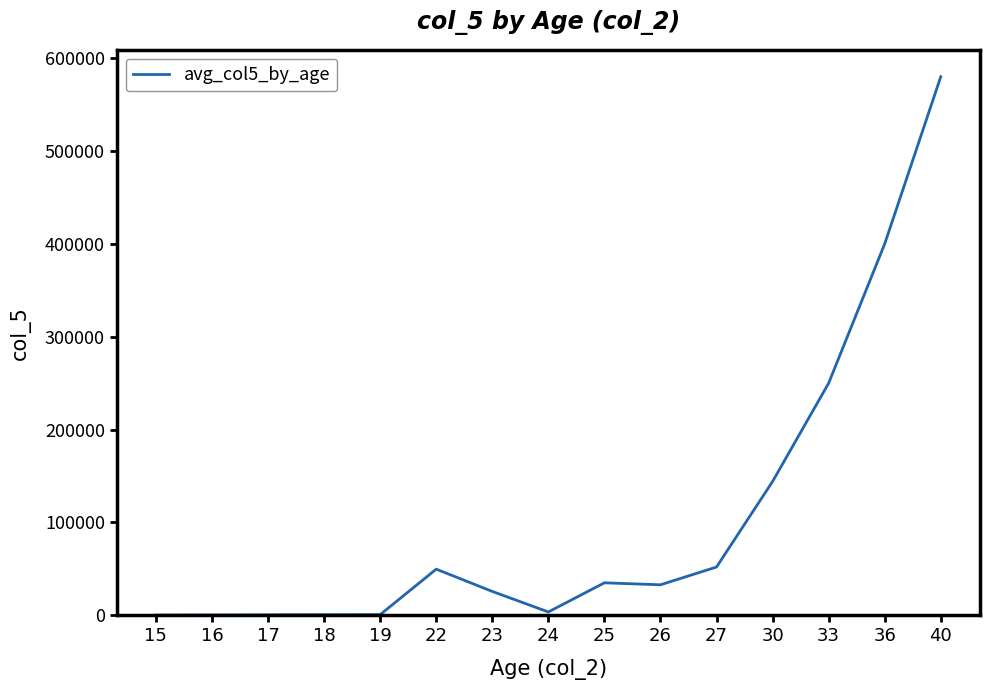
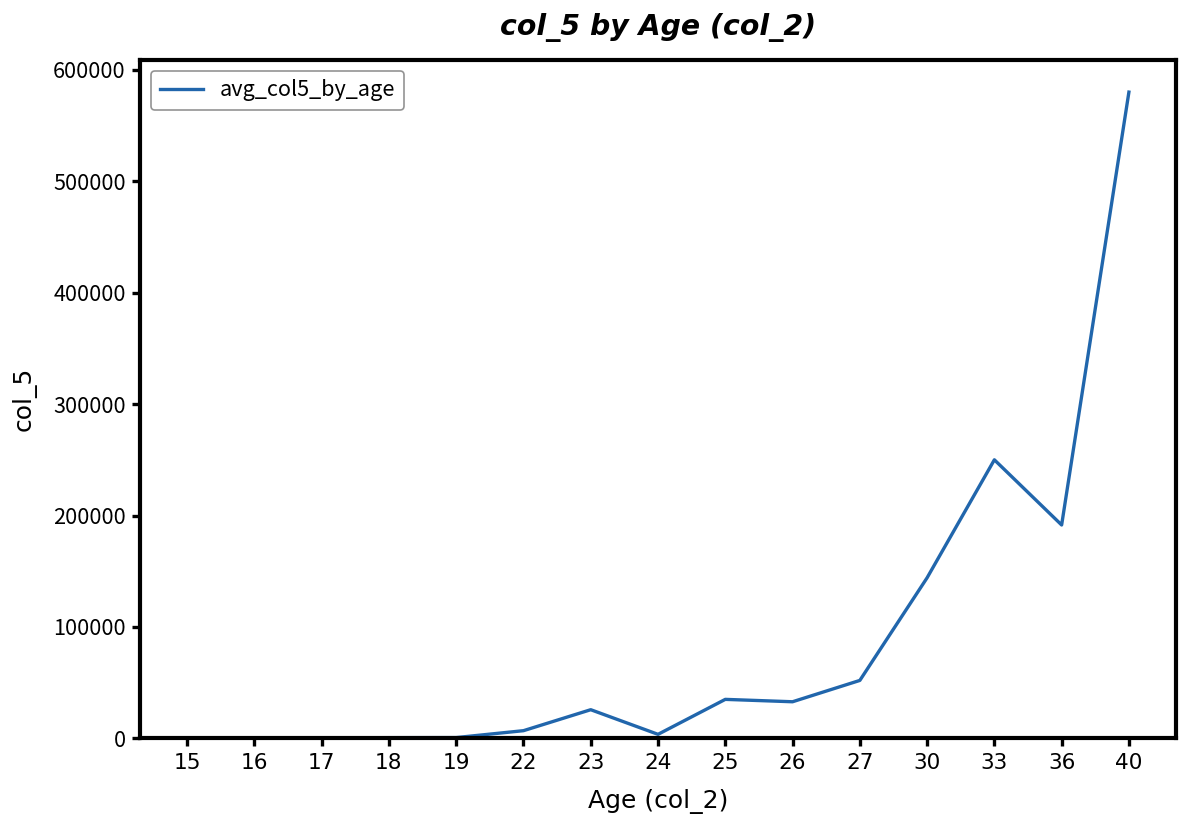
22: 50000 -> 10000
36: 400000 -> 190000
